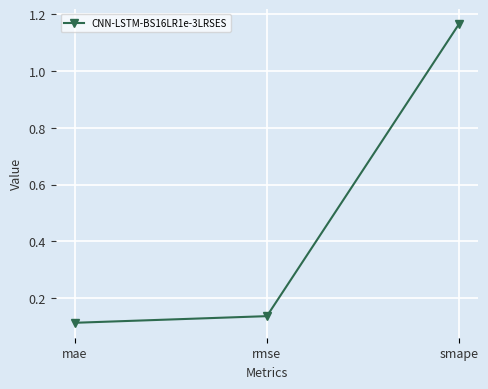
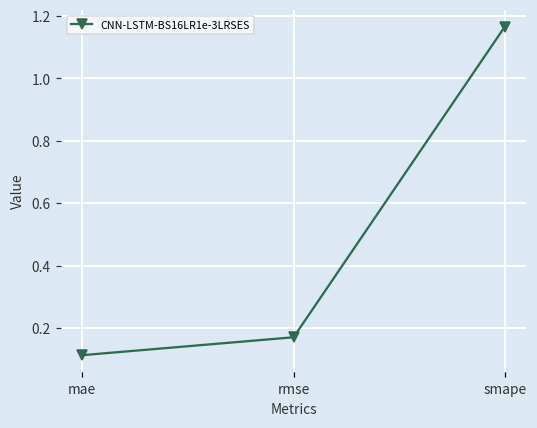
rmse: 0.14 -> 0.17
